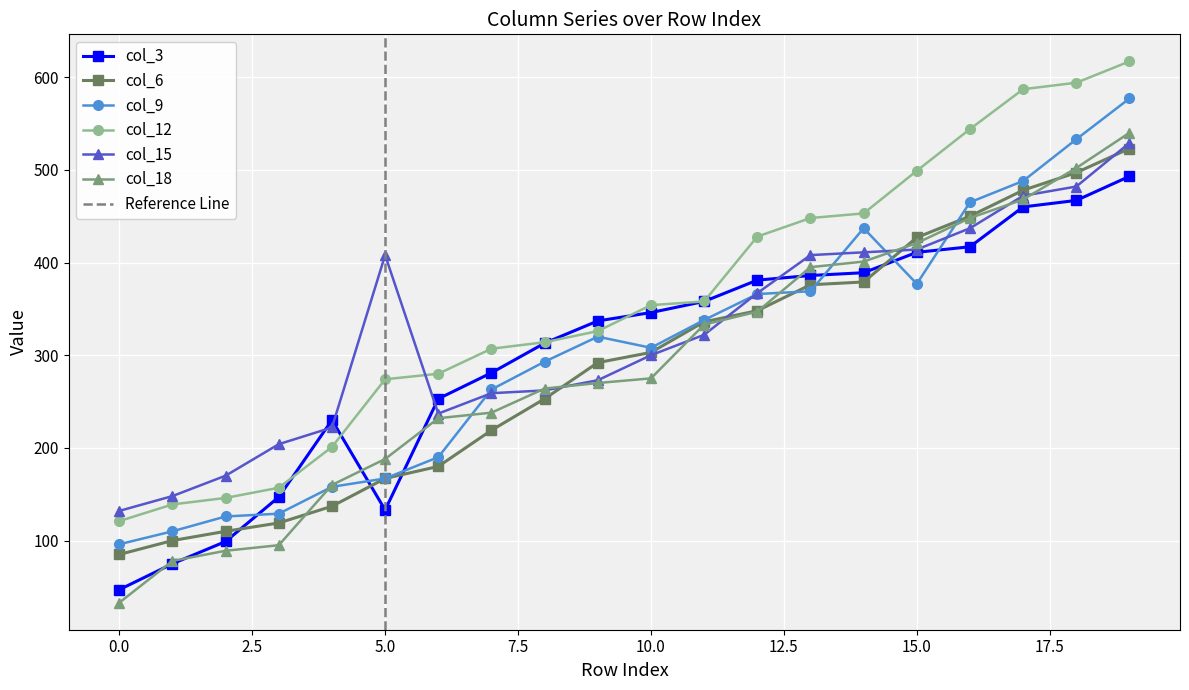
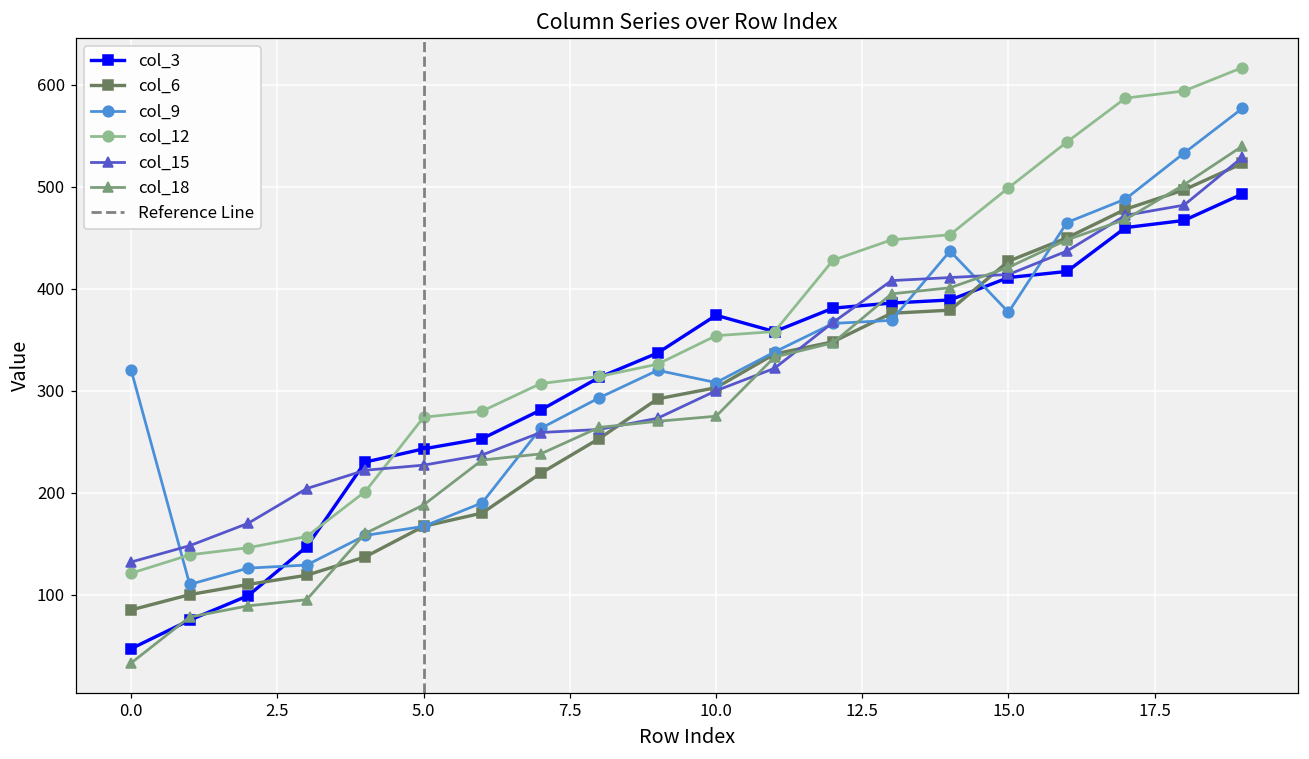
col_9, 0.0: 100 -> 320
col_3, 5.0: 130 -> 240
col_15, 5.0: 410 -> 230
col_3, 10.0: 350 -> 370
